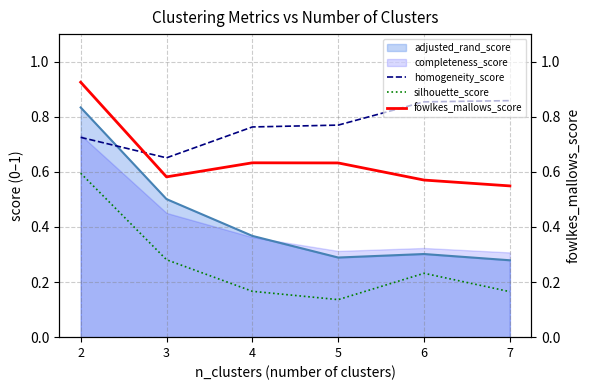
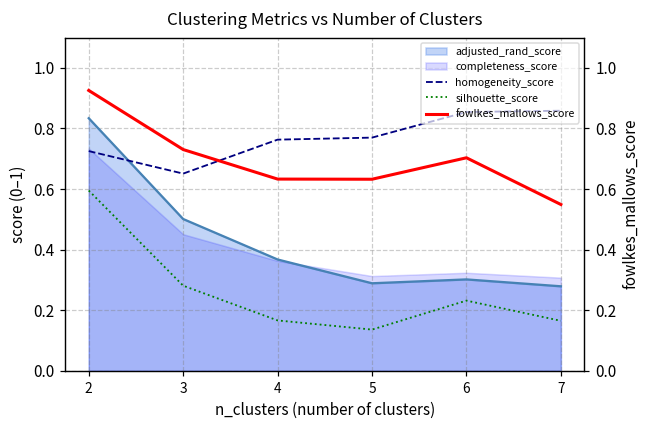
fowlkes_mallows_score, 3: 0.58 -> 0.73
fowlkes_mallows_score, 6: 0.57 -> 0.70
